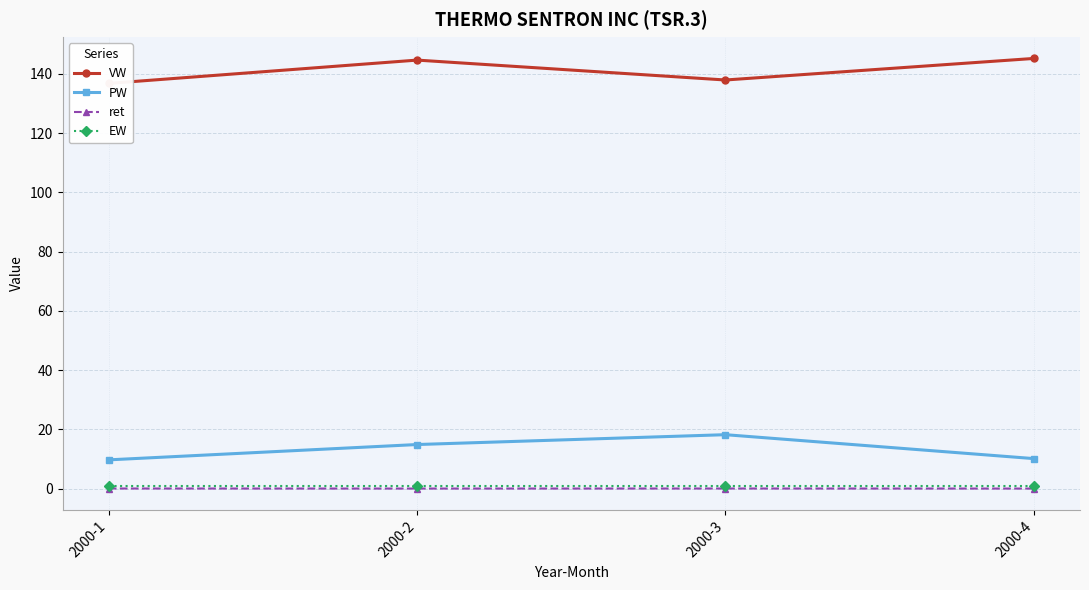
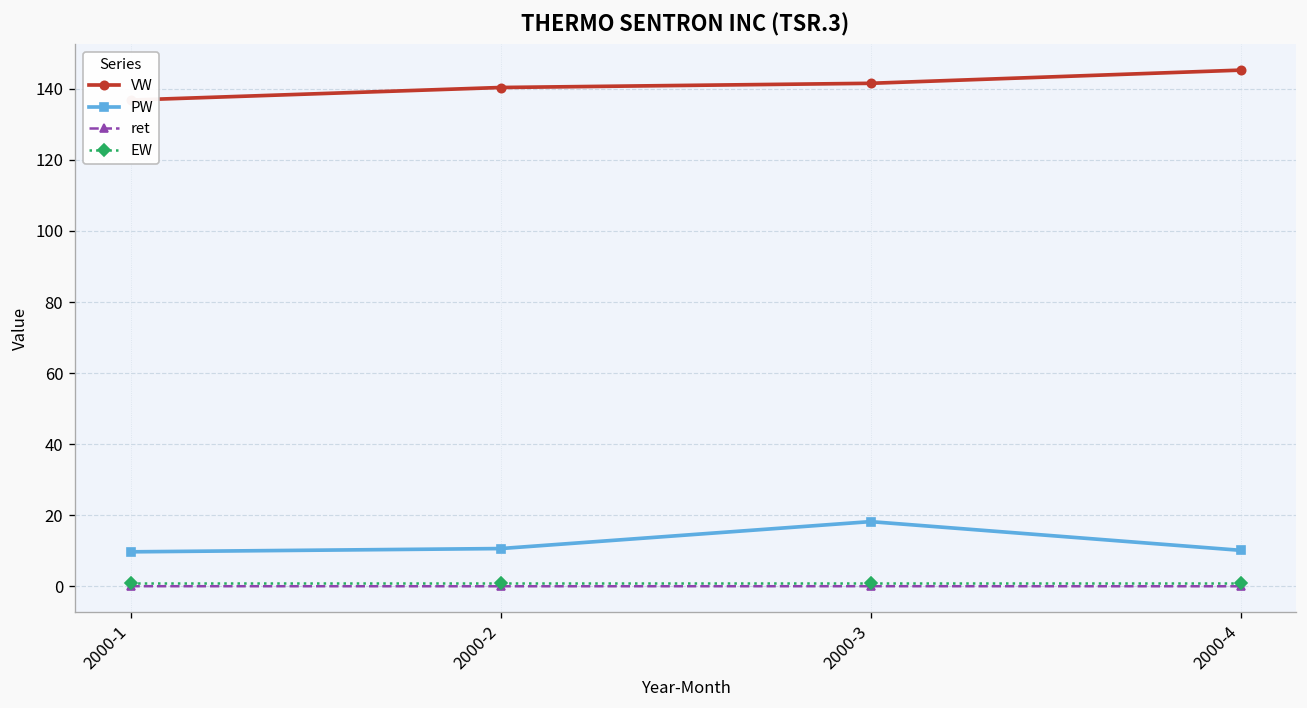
VW, 2000-2: 145 -> 140
PW, 2000-2: 15 -> 11
VW, 2000-3: 138 -> 142
